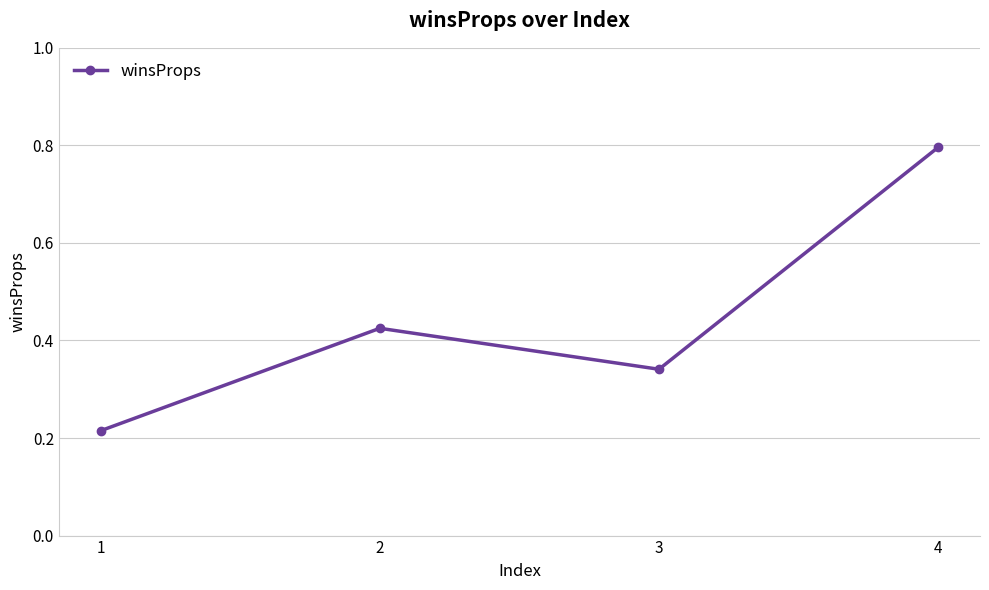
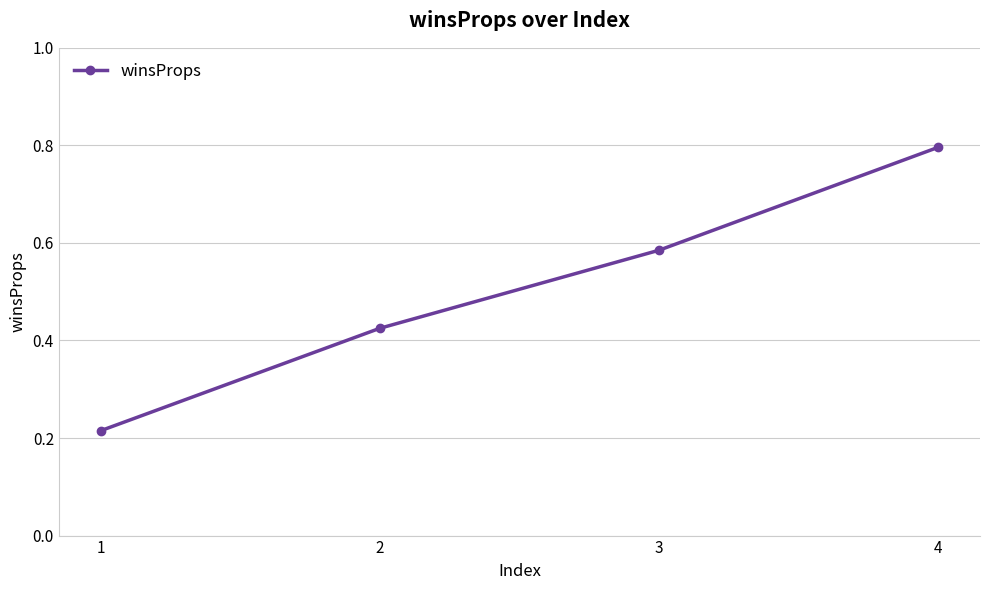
3: 0.34 -> 0.59
